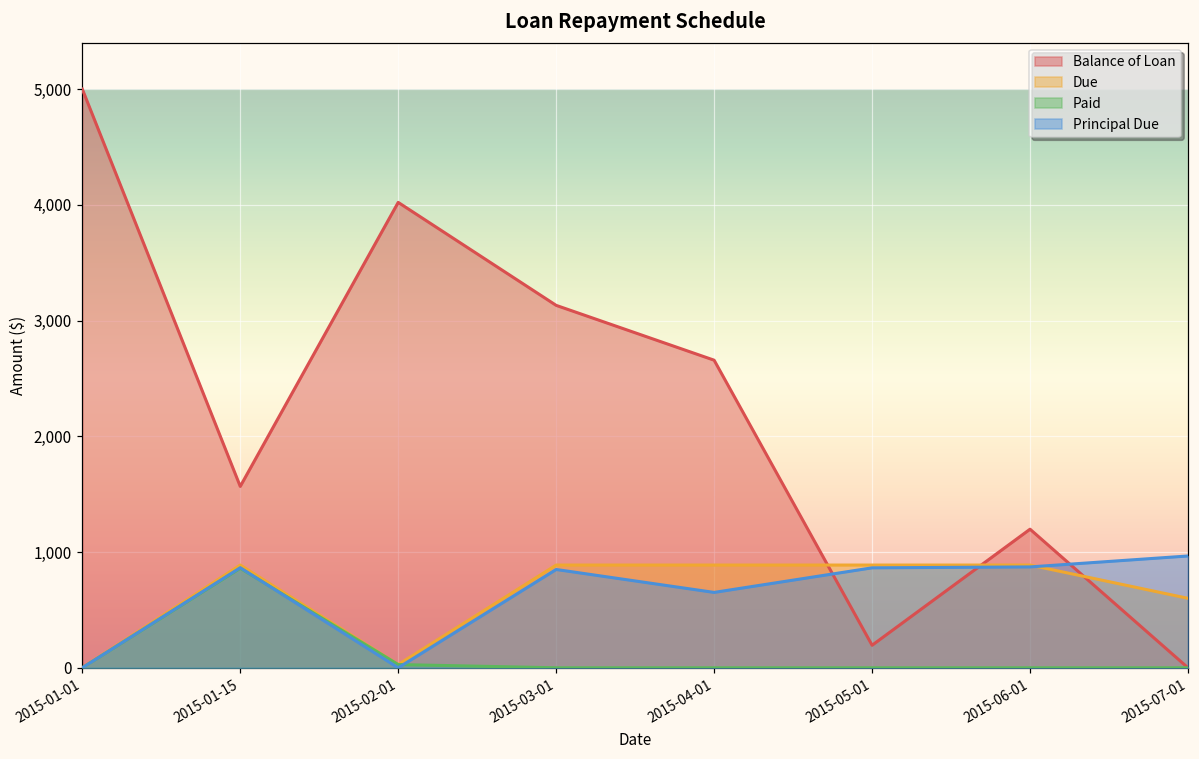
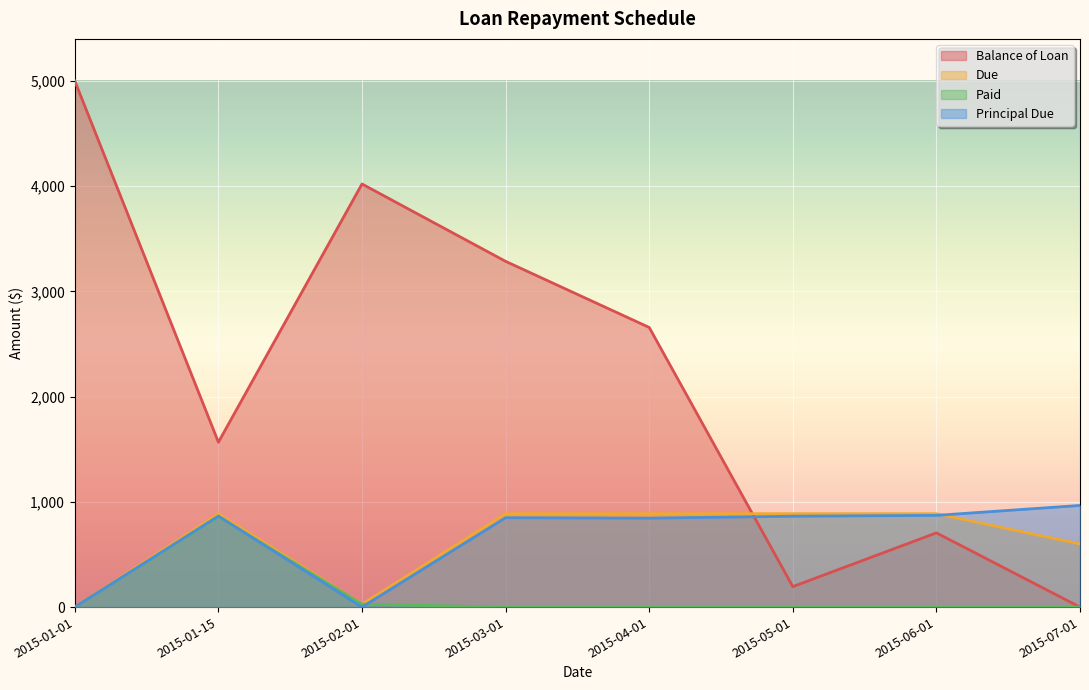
Balance of Loan, 2015-03-01: 3,130 -> 3,290
Principal Due, 2015-04-01: 650 -> 850
Balance of Loan, 2015-06-01: 1,200 -> 710
